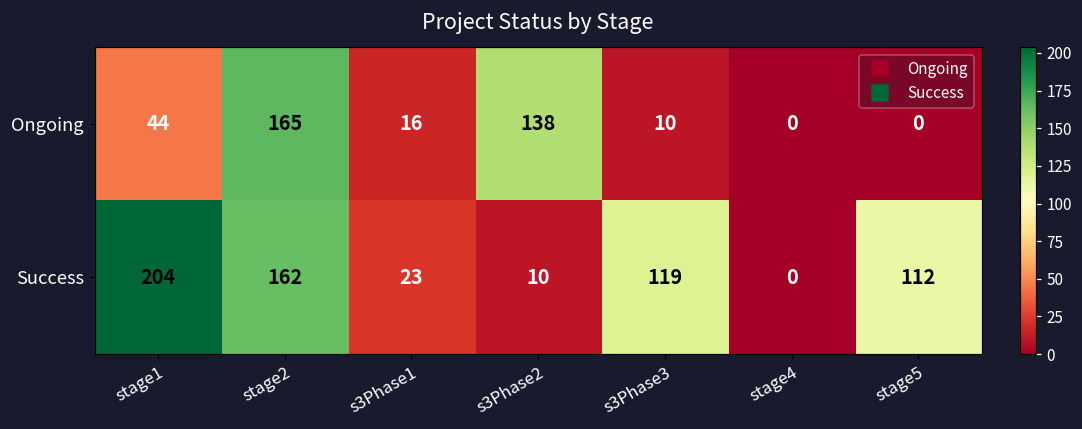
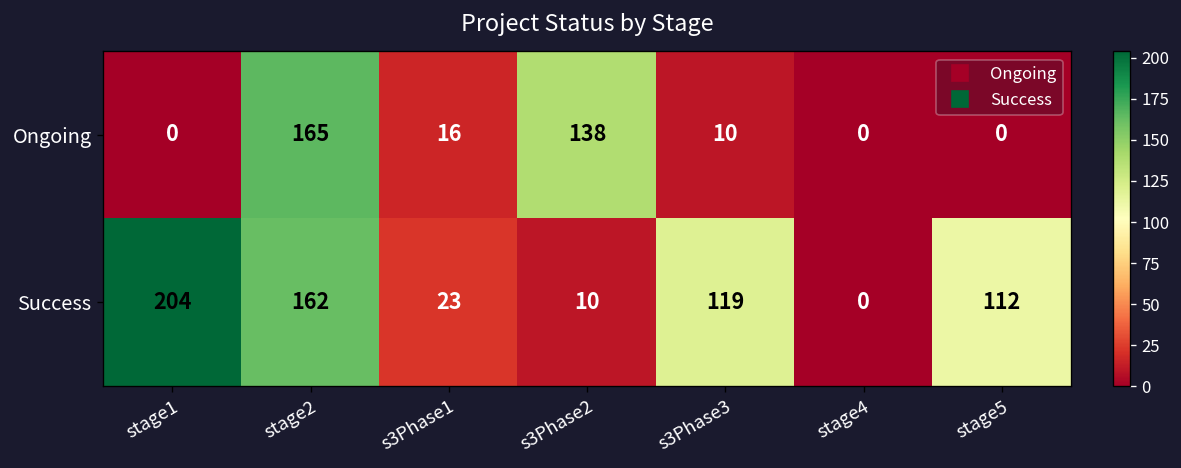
Ongoing, stage1: 44 -> 0
